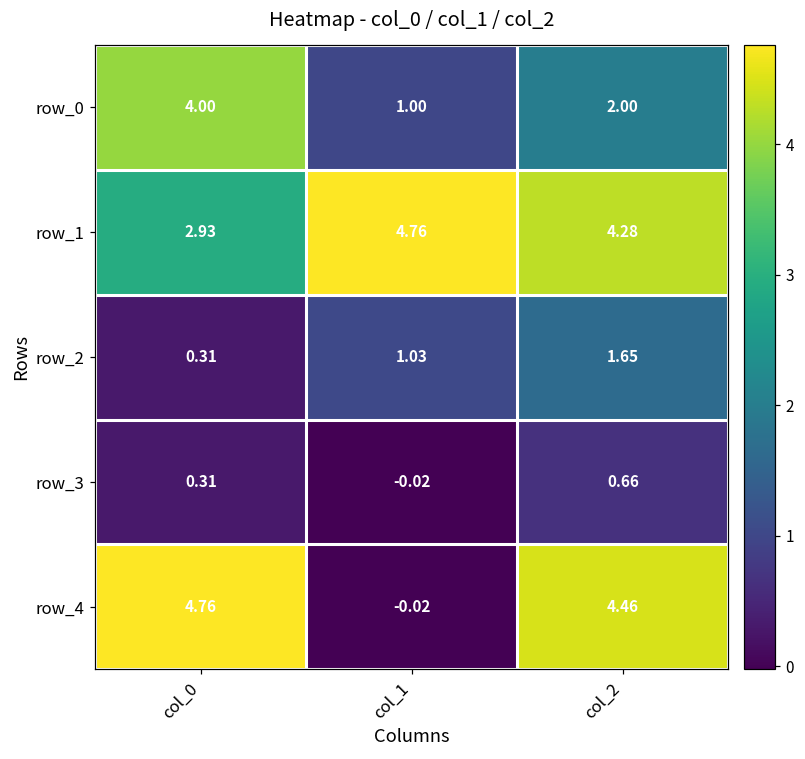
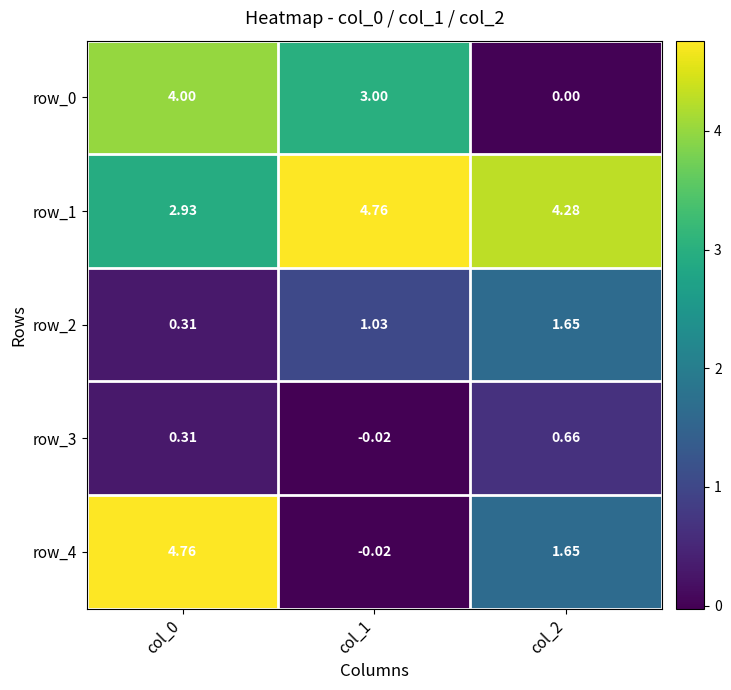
row_0, col_1: 1.00 -> 3.00
row_0, col_2: 2.00 -> 0.00
row_4, col_2: 4.46 -> 1.65
